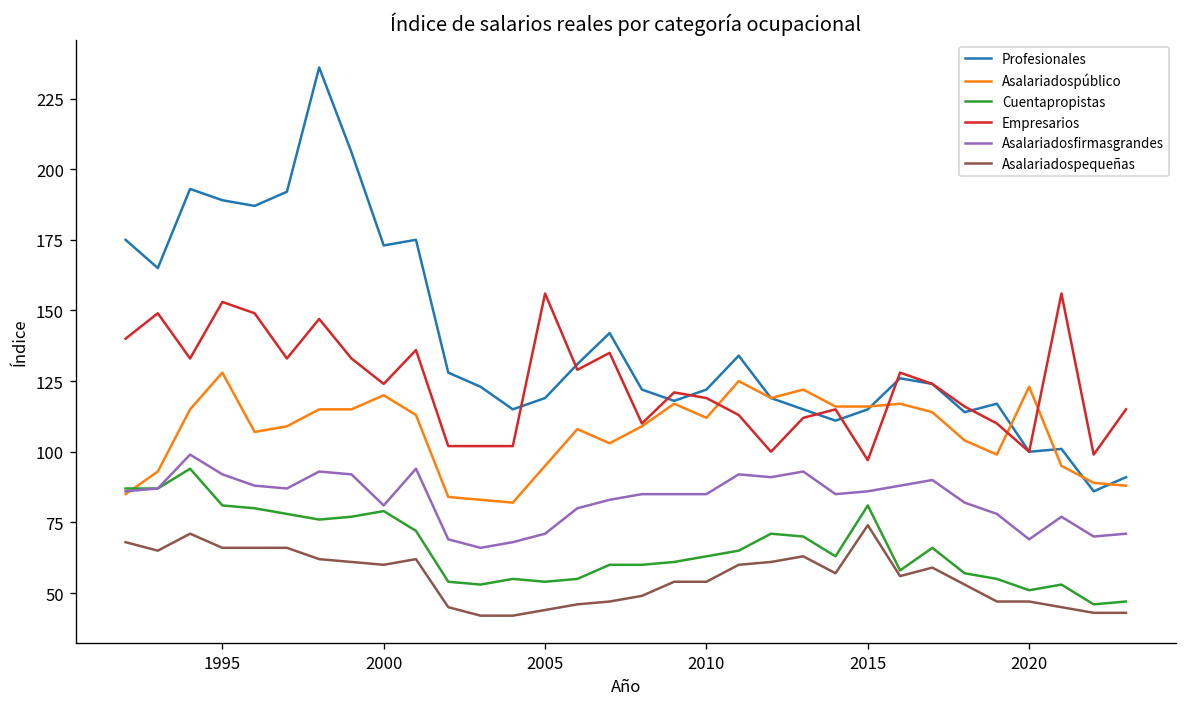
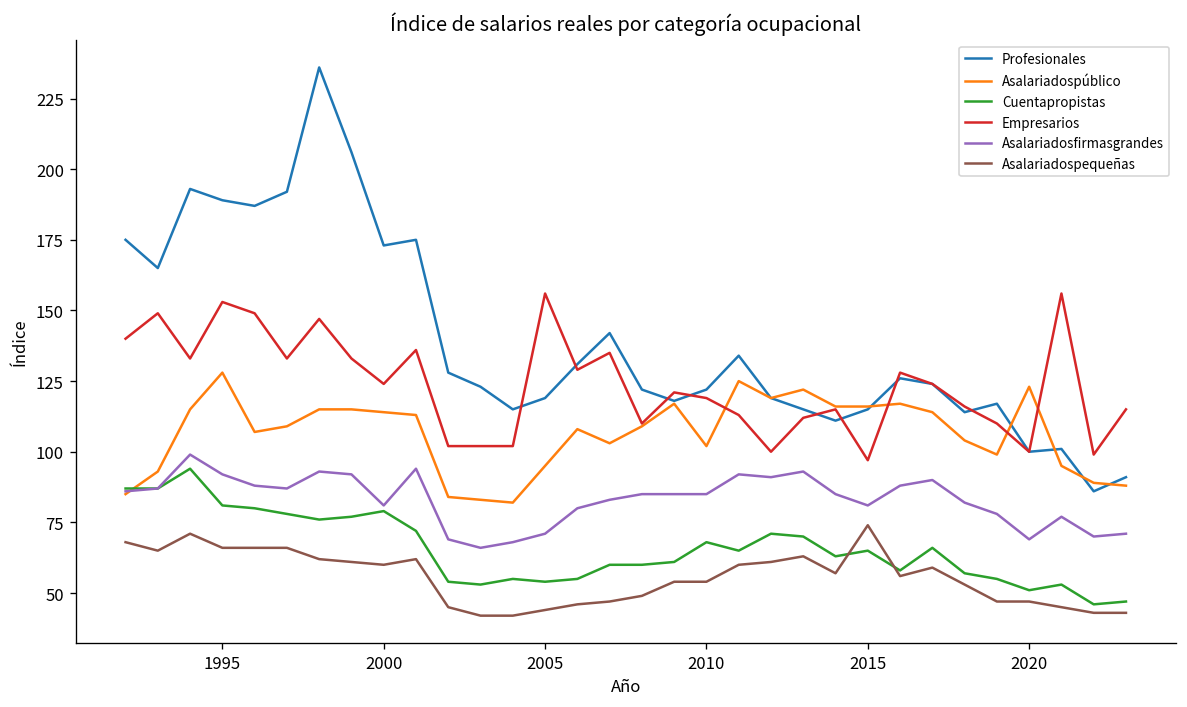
Asalariadospúblico, 2000: 120 -> 114
Asalariadospúblico, 2010: 112 -> 102
Cuentapropistas, 2010: 63 -> 68
Cuentapropistas, 2015: 81 -> 65
Asalariadosfirmasgrandes, 2015: 86 -> 81
